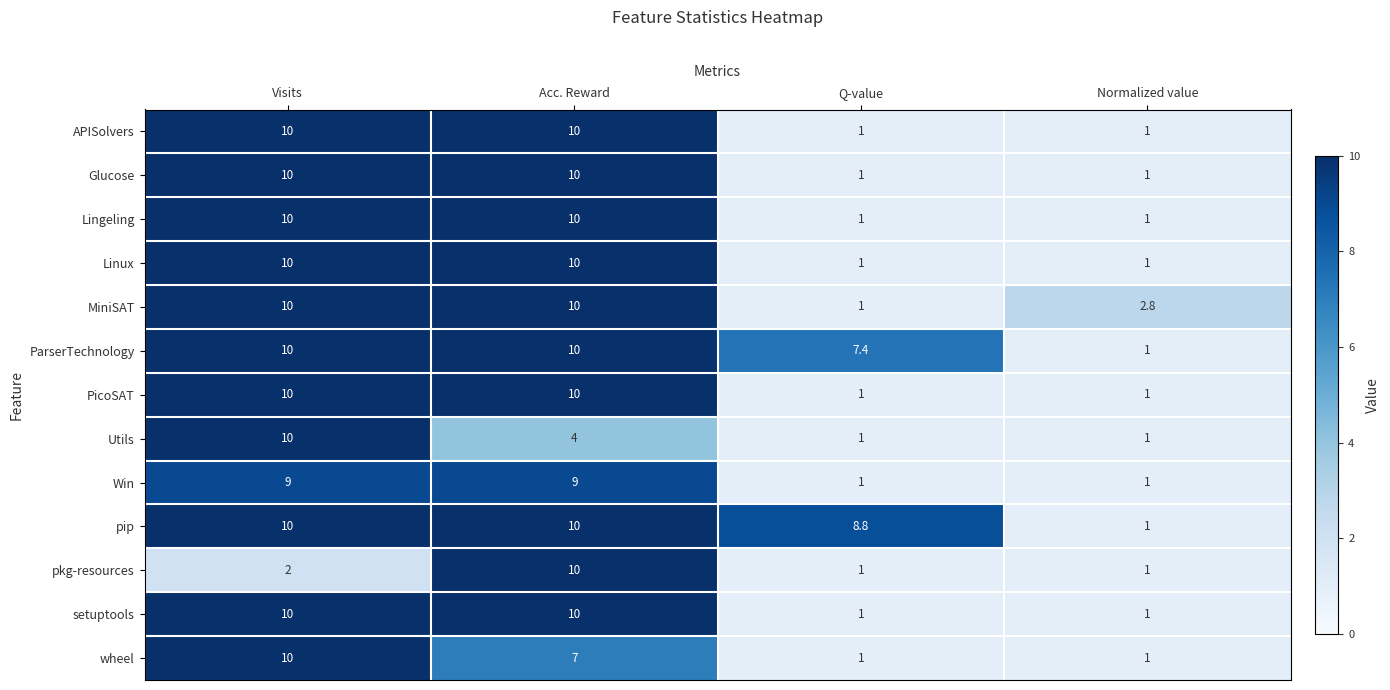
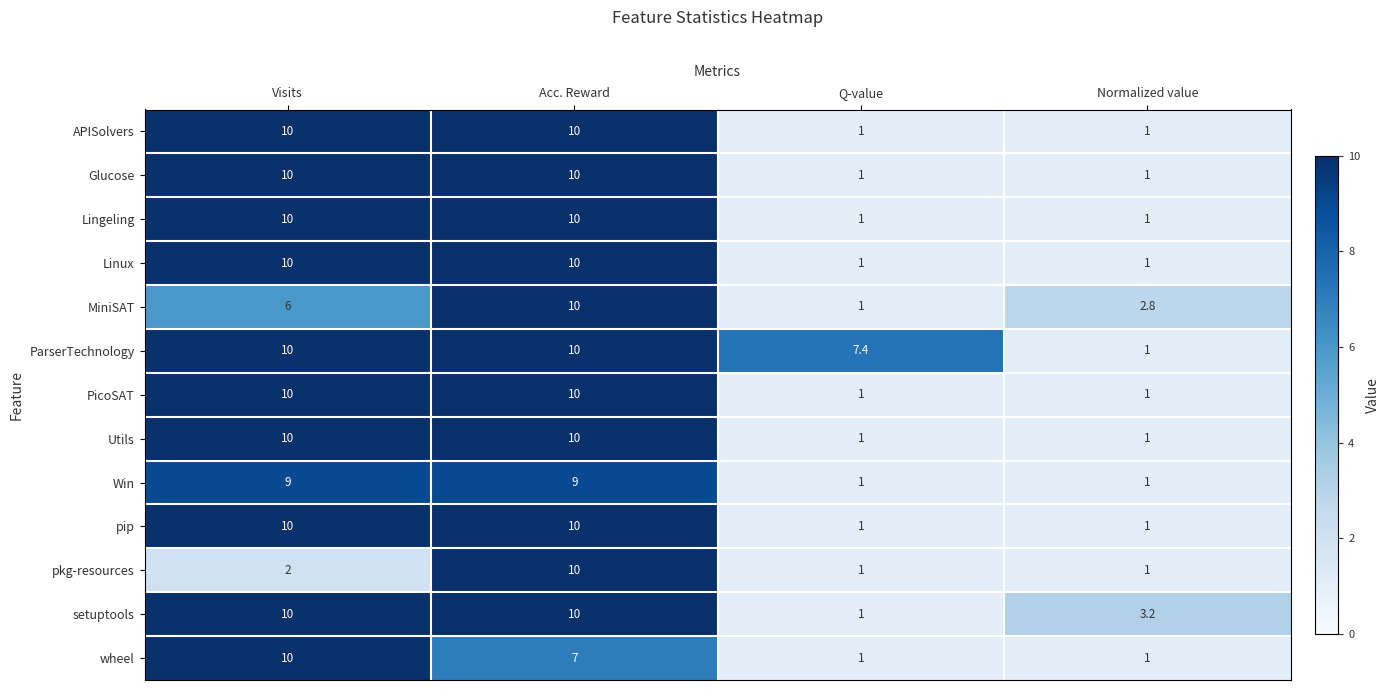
MiniSAT, Visits: 10 -> 6
Utils, Acc. Reward: 4 -> 10
pip, Q-value: 8.8 -> 1
setuptools, Normalized value: 1 -> 3.2
